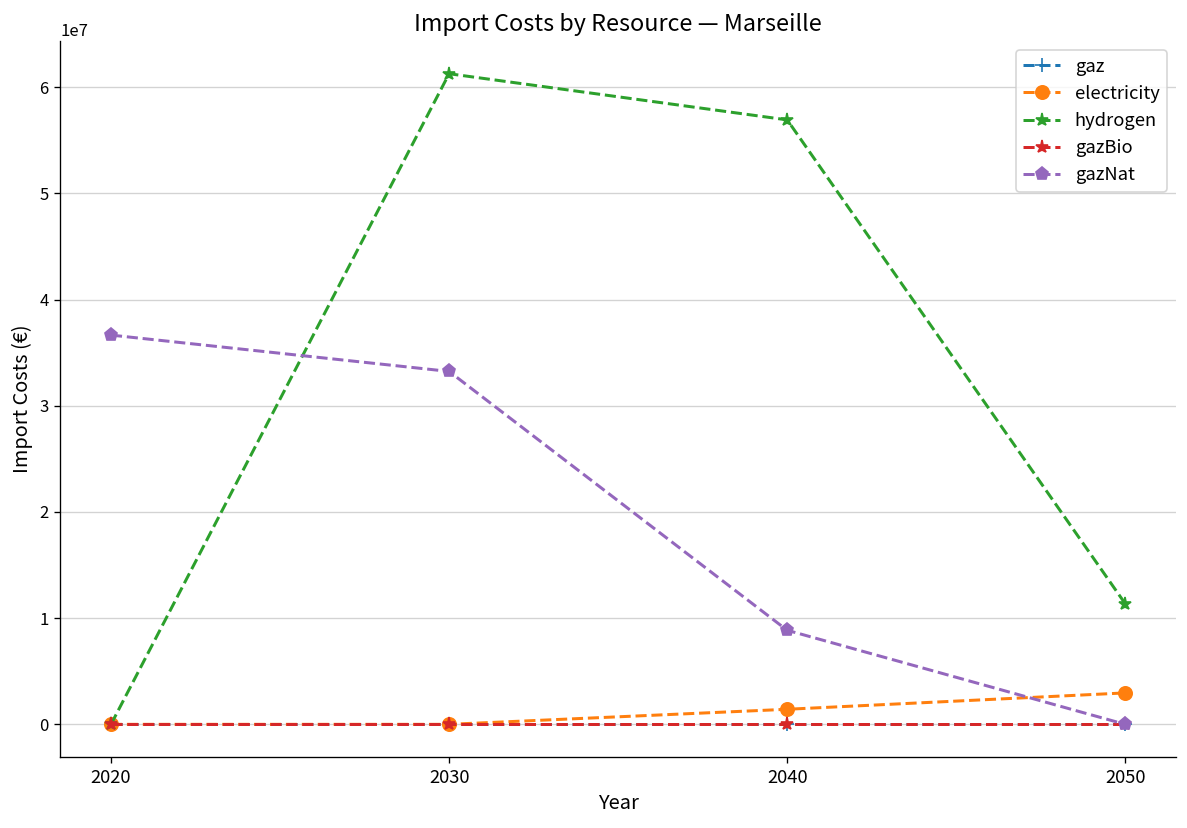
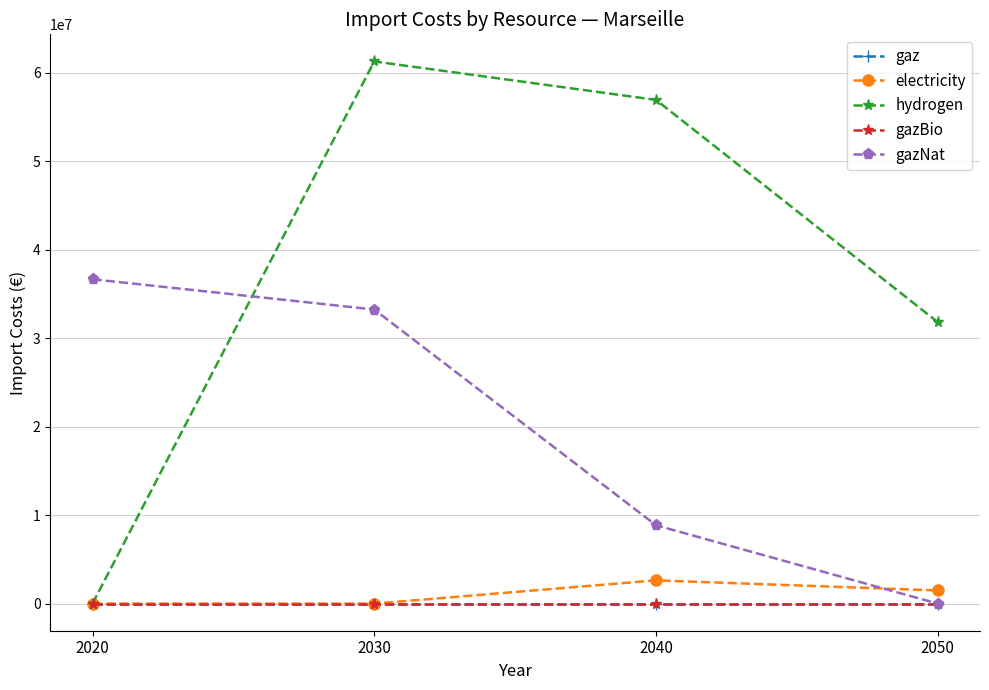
electricity, 2040: 1000000 -> 3000000
electricity, 2050: 3000000 -> 1000000
hydrogen, 2050: 11000000 -> 32000000
